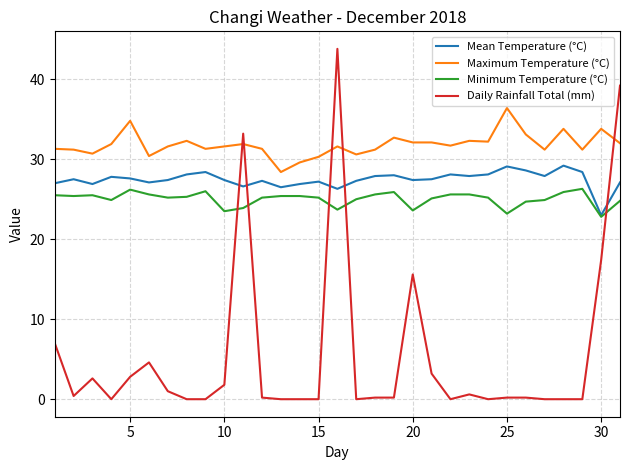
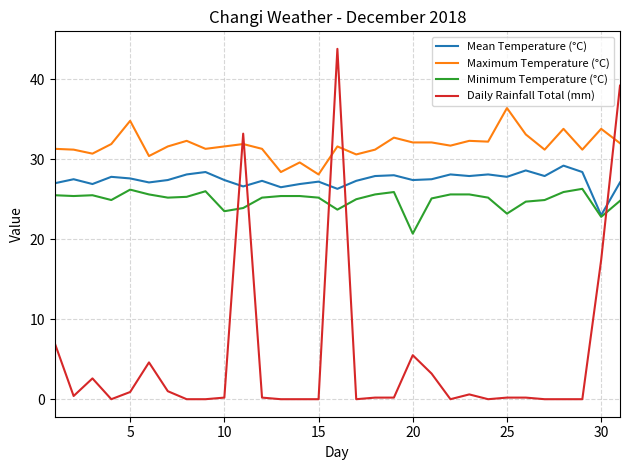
Daily Rainfall Total (mm), 5: 3 -> 1
Daily Rainfall Total (mm), 10: 2 -> 0
Maximum Temperature (°C), 15: 30 -> 28
Minimum Temperature (°C), 20: 24 -> 21
Daily Rainfall Total (mm), 20: 16 -> 6
Mean Temperature (°C), 25: 29 -> 28
